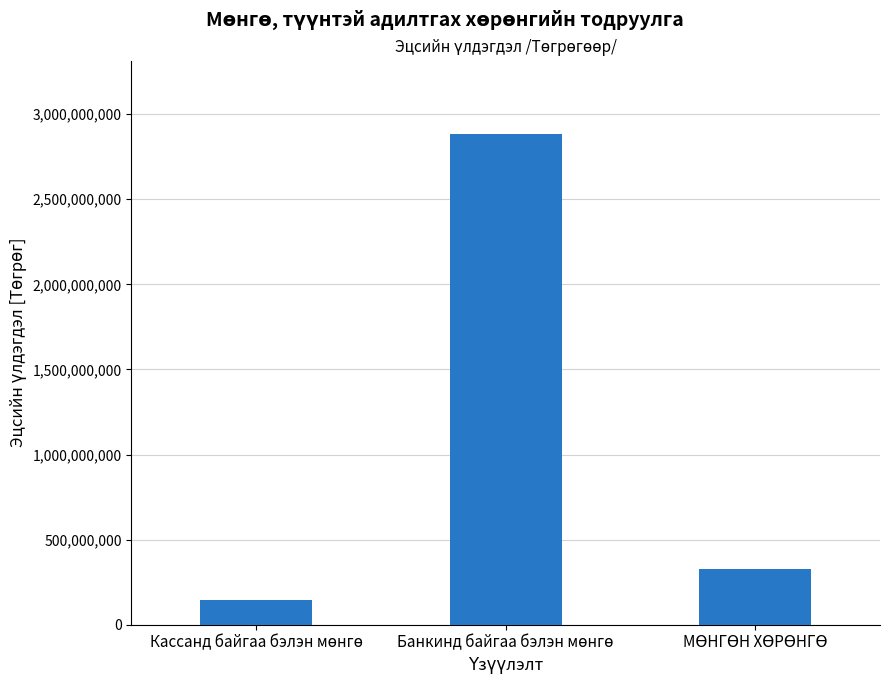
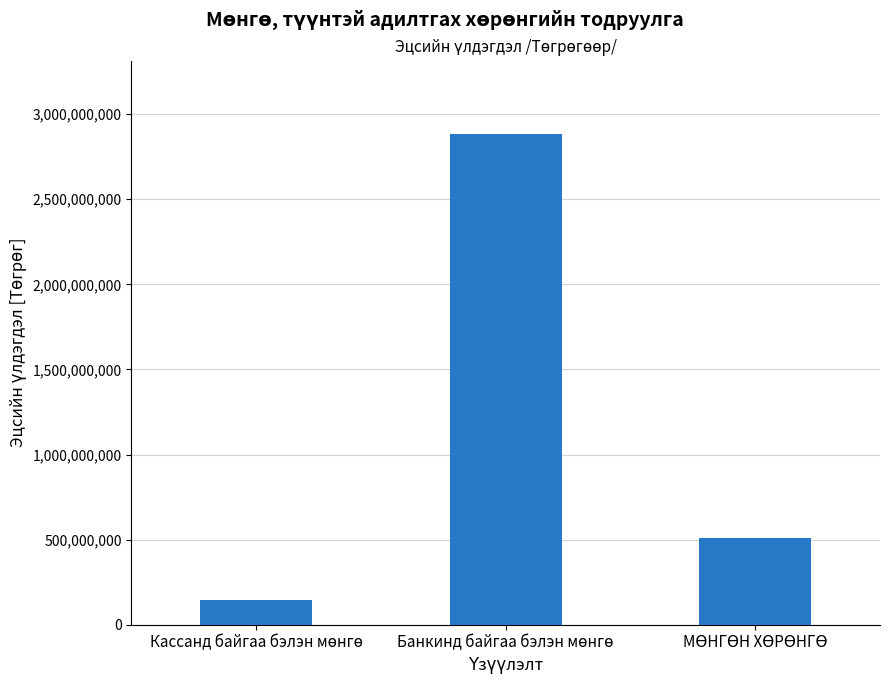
МӨНГӨН ХӨРӨНГӨ: 330,000,000 -> 510,000,000
